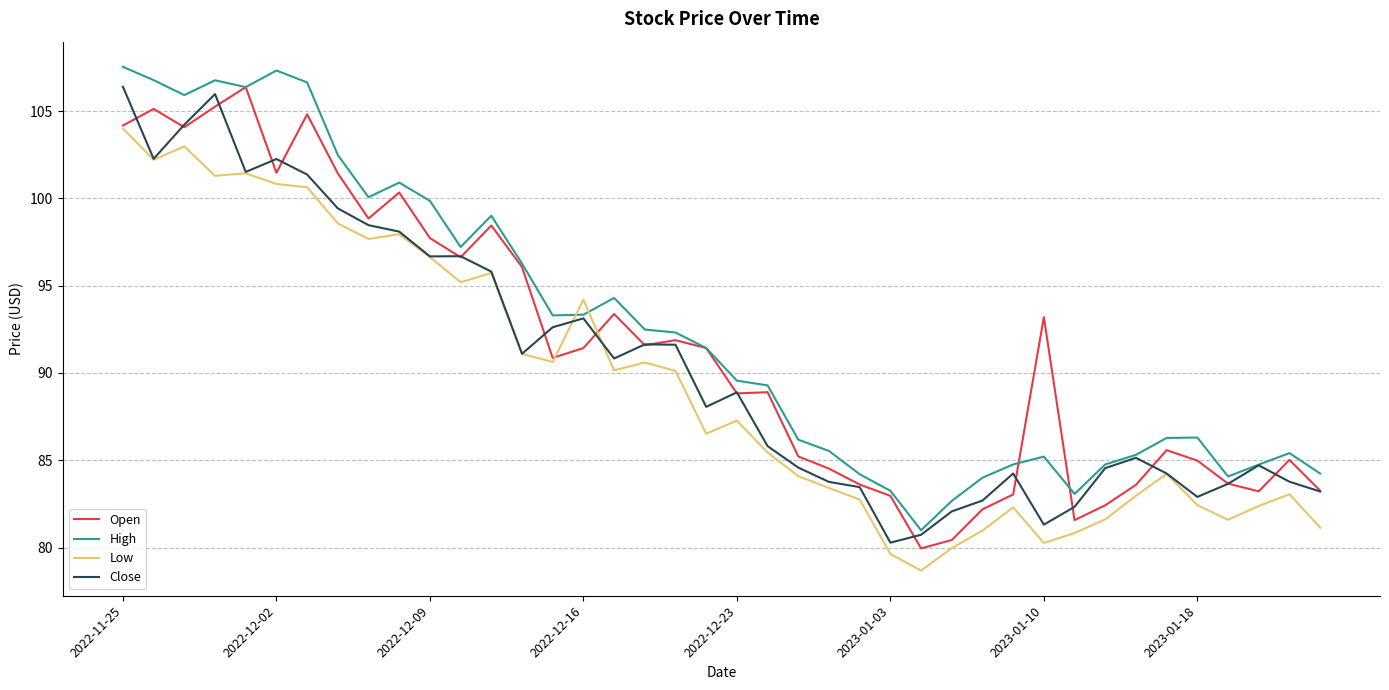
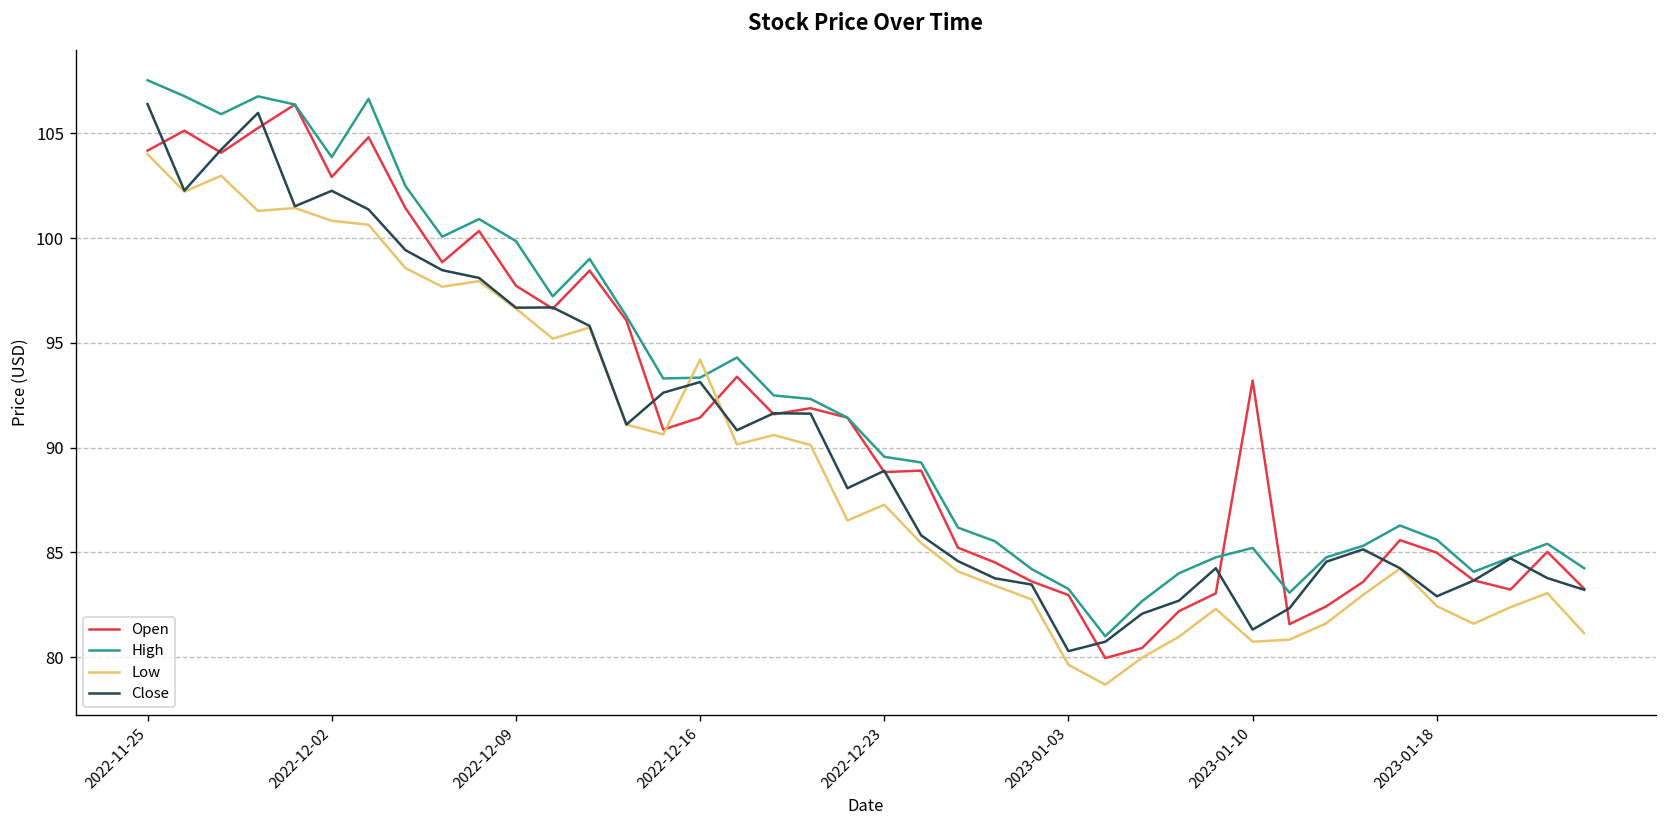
Open, 2022-12-02: 101.5 -> 102.9
High, 2022-12-02: 107.3 -> 103.9
Low, 2023-01-10: 80.3 -> 80.7
High, 2023-01-18: 86.3 -> 85.6
